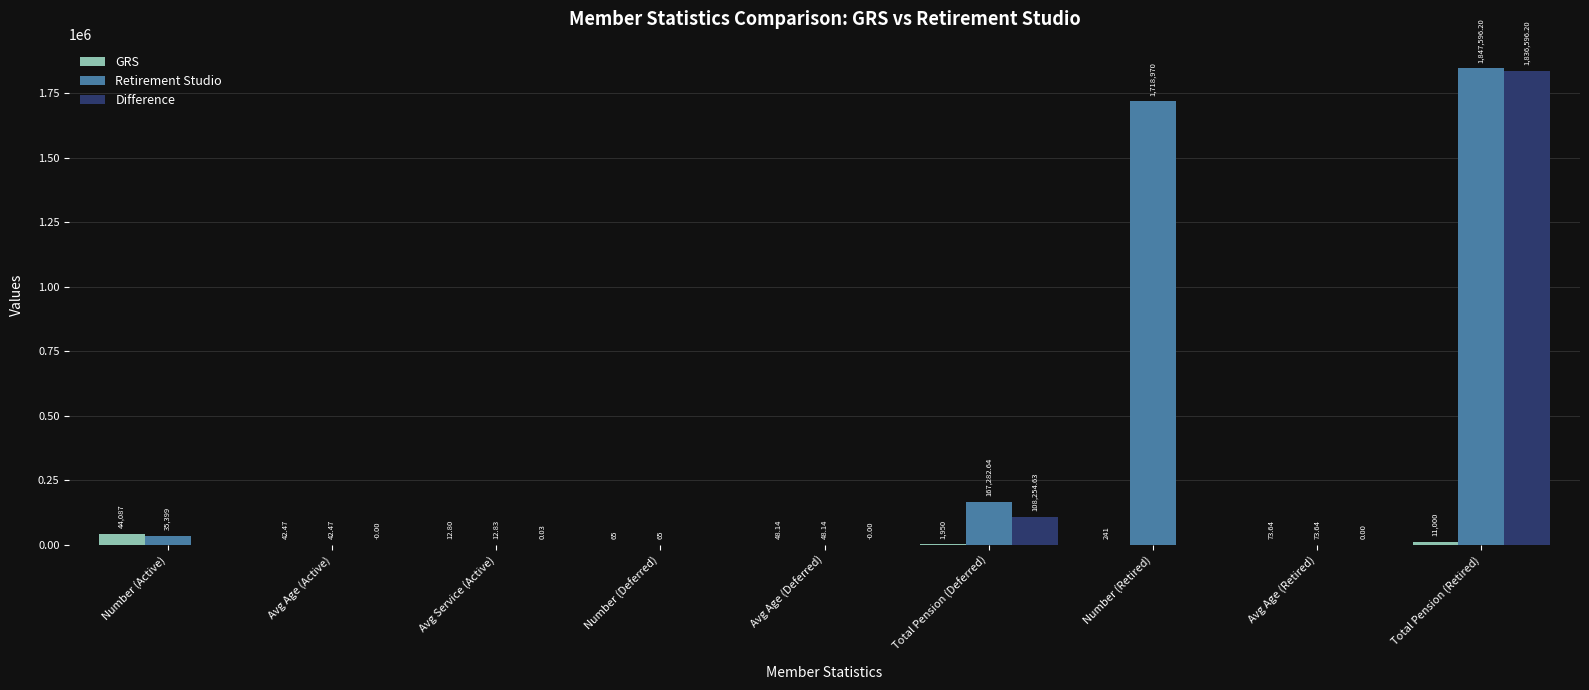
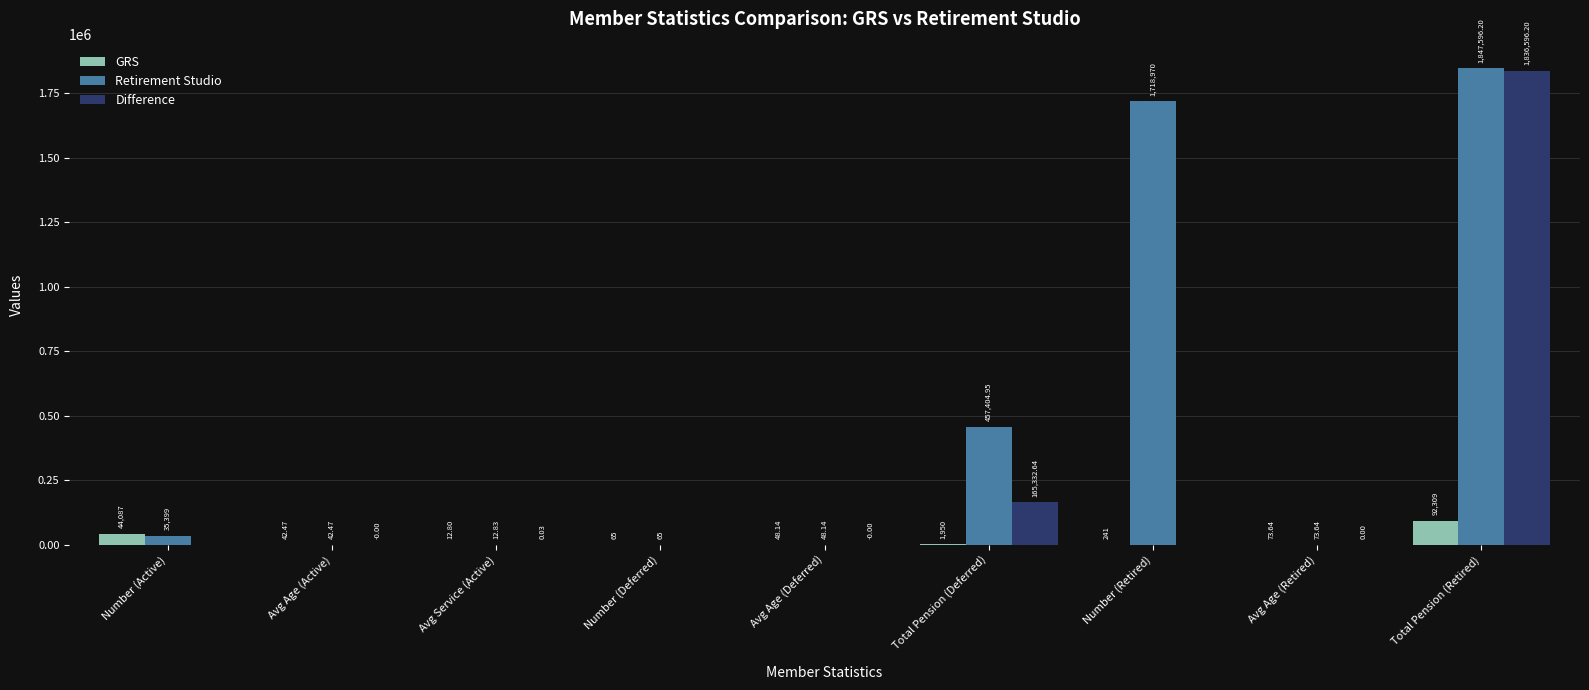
Retirement Studio, Total Pension (Deferred): 167,282.64 -> 457,404.95
Difference, Total Pension (Deferred): 108,254.63 -> 165,332.64
GRS, Total Pension (Retired): 11,000 -> 92,309
